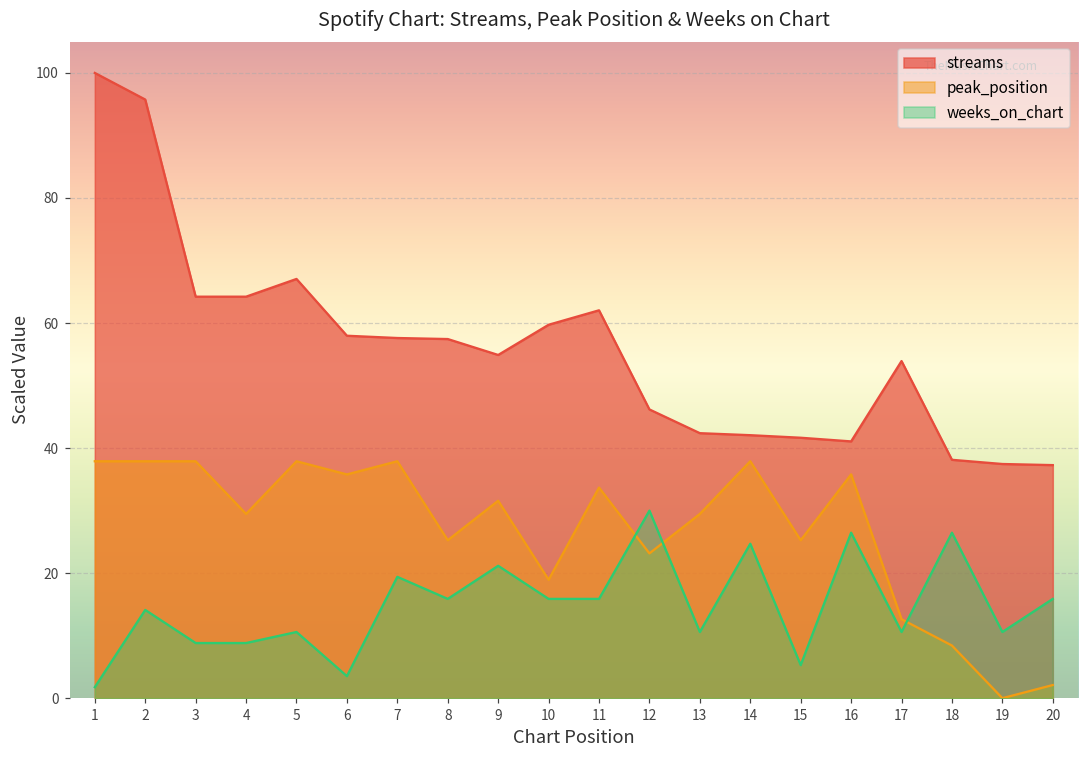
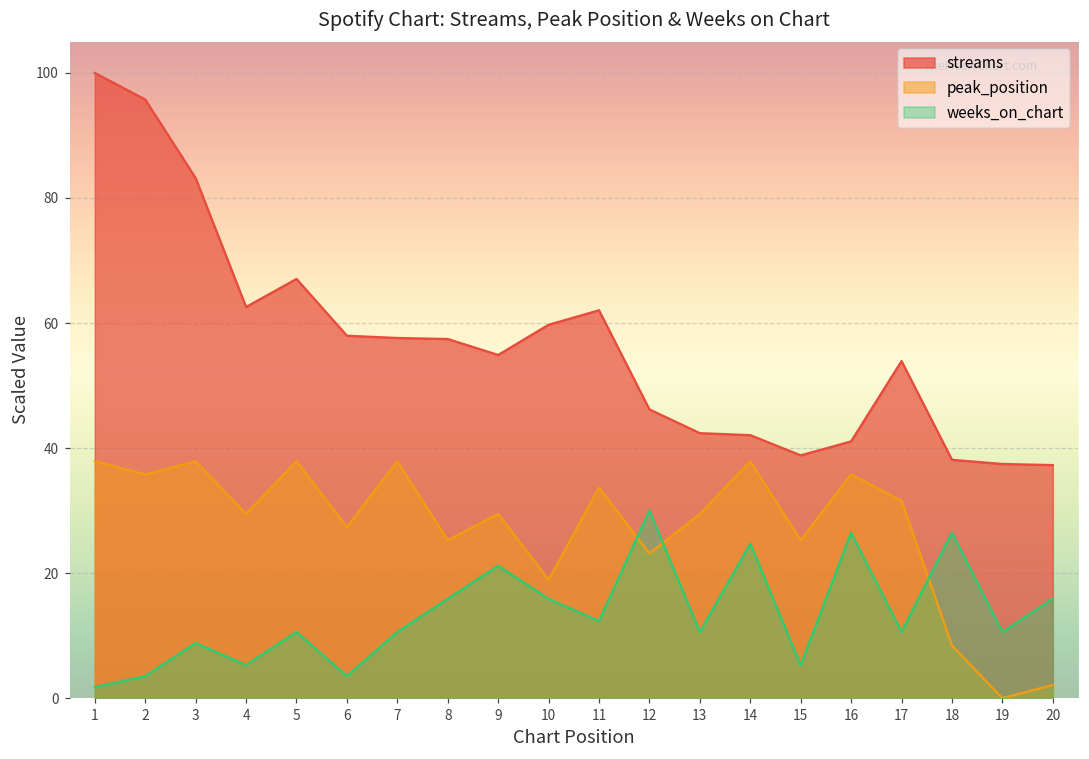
peak_position, 2: 38 -> 36
weeks_on_chart, 2: 14 -> 4
streams, 3: 64 -> 83
streams, 4: 64 -> 63
weeks_on_chart, 4: 9 -> 5
peak_position, 6: 36 -> 27
weeks_on_chart, 7: 19 -> 11
peak_position, 9: 32 -> 29
weeks_on_chart, 11: 16 -> 12
streams, 15: 42 -> 39
peak_position, 17: 13 -> 32
